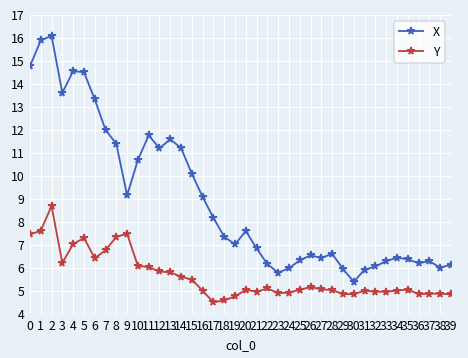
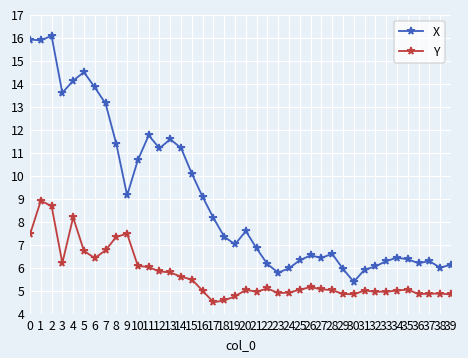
X, 0: 14.8 -> 15.9
Y, 1: 7.6 -> 8.9
X, 4: 14.5 -> 14.1
Y, 4: 7.0 -> 8.2
Y, 5: 7.3 -> 6.7
X, 6: 13.3 -> 13.8
X, 7: 12.0 -> 13.1
